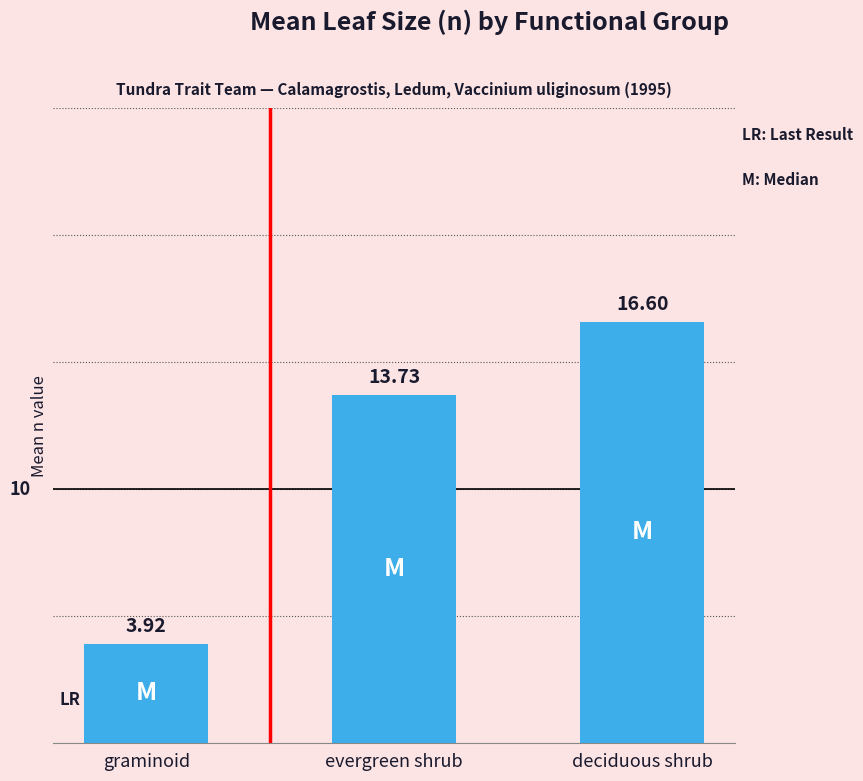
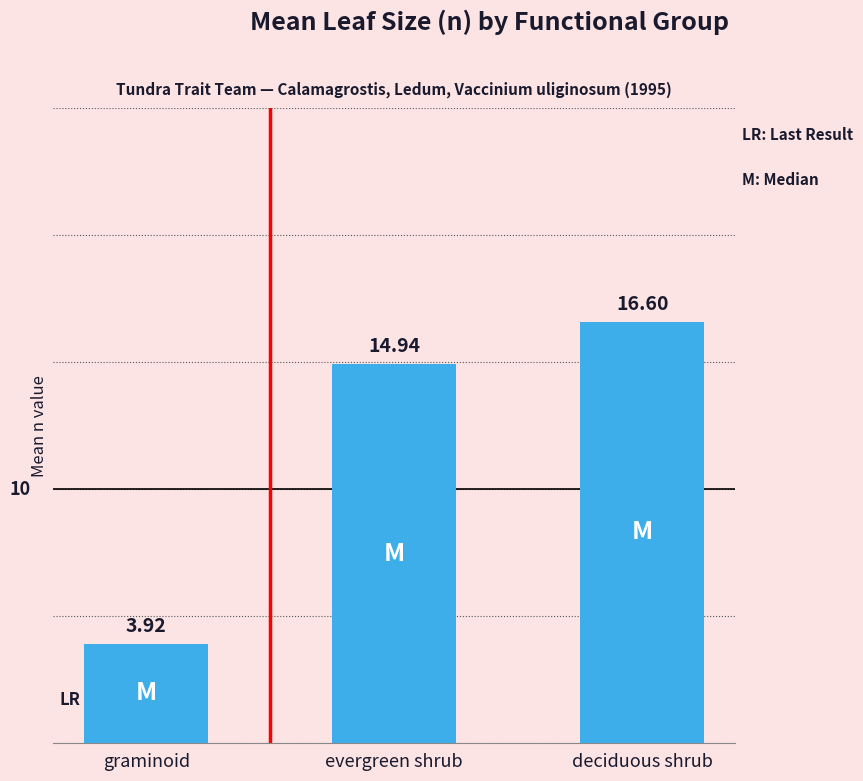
evergreen shrub: 13.73 -> 14.94
